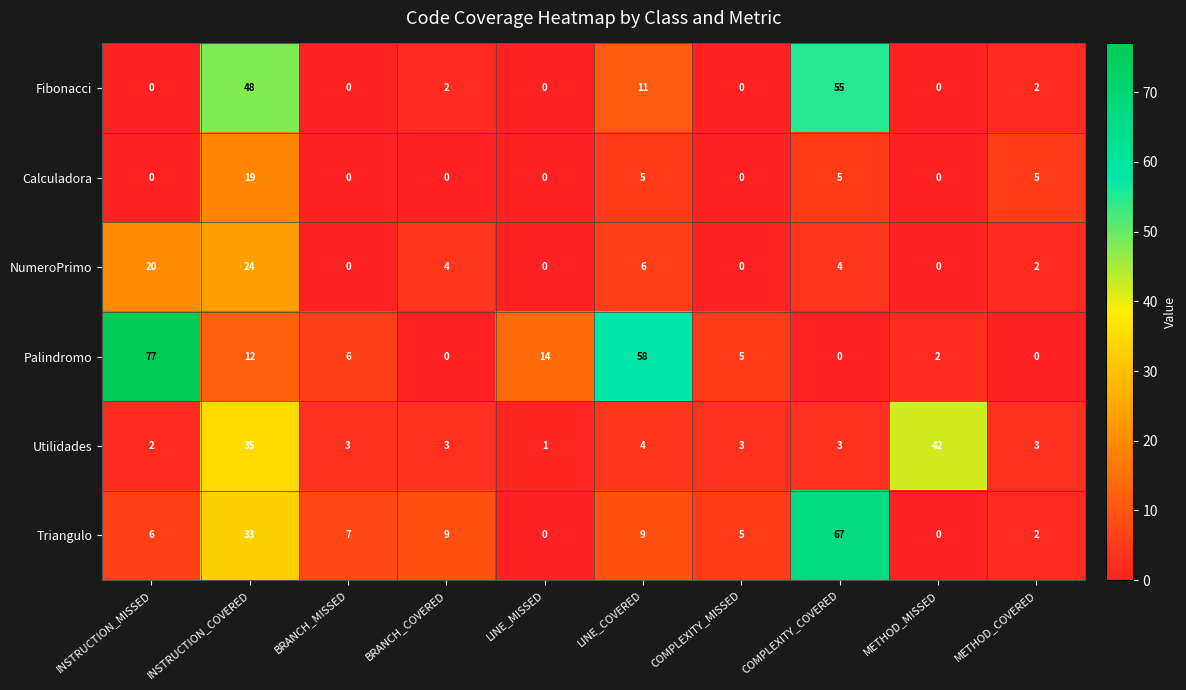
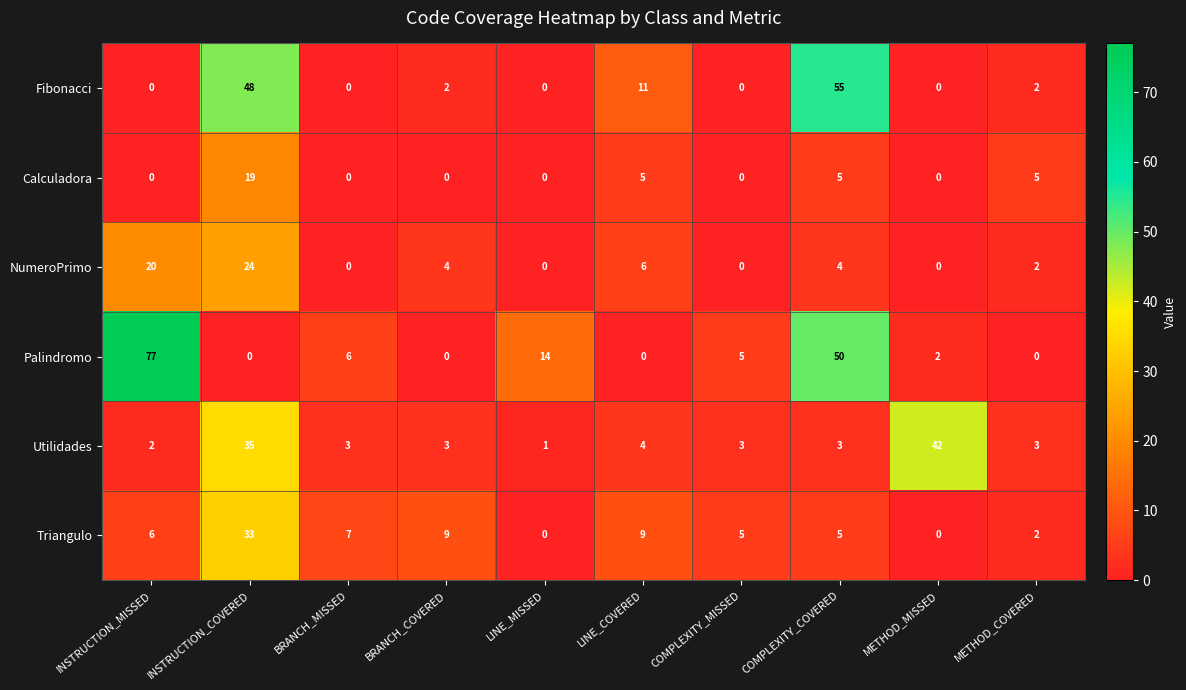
Palindromo, INSTRUCTION_COVERED: 12 -> 0
Palindromo, LINE_COVERED: 58 -> 0
Palindromo, COMPLEXITY_COVERED: 0 -> 50
Triangulo, COMPLEXITY_COVERED: 67 -> 5
